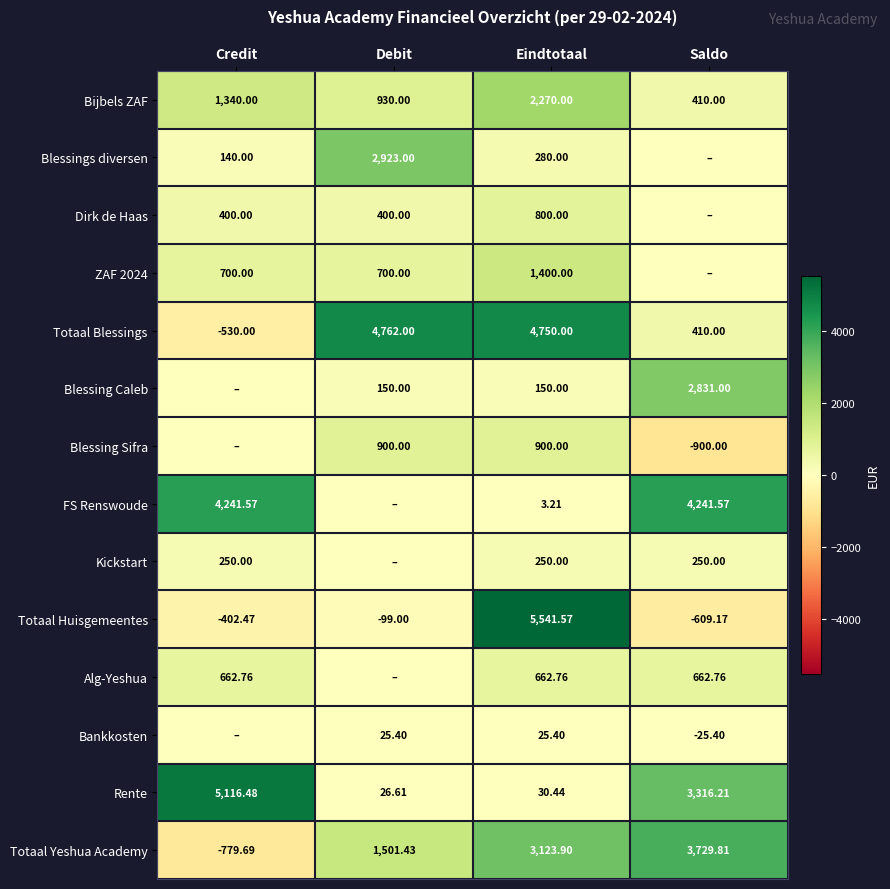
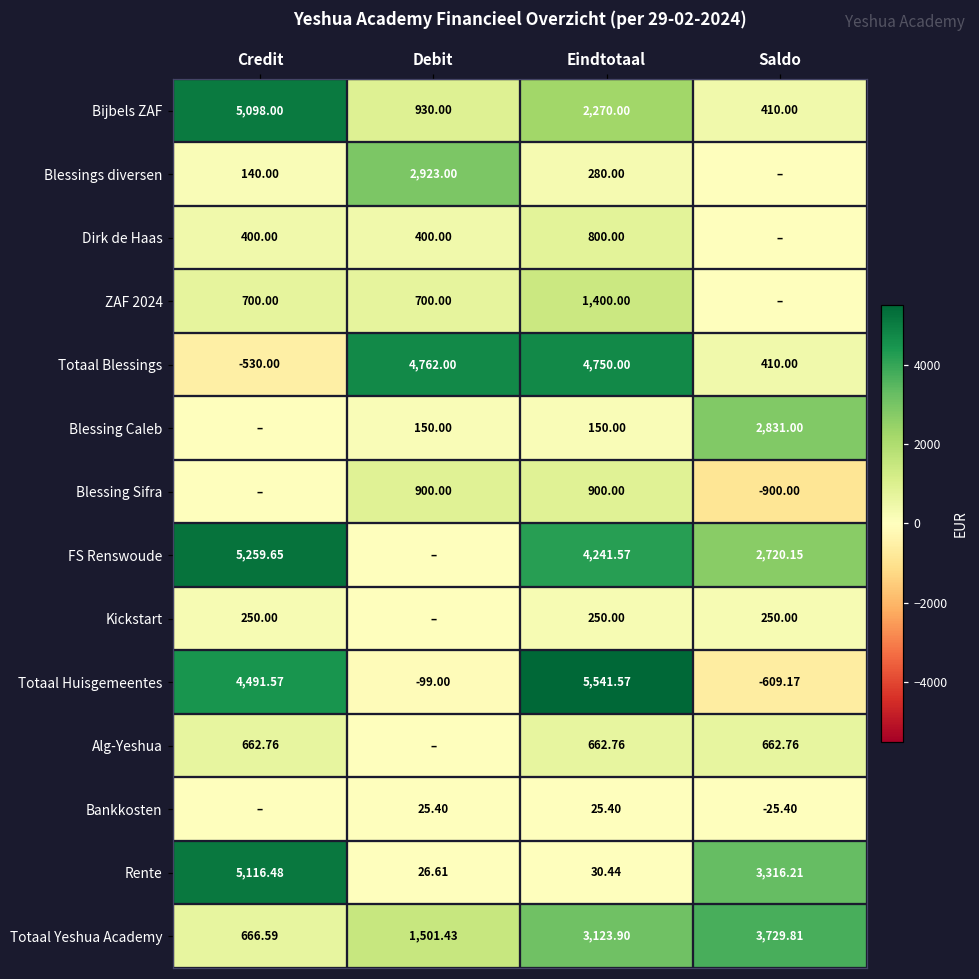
Bijbels ZAF, Credit: 1,340.00 -> 5,098.00
FS Renswoude, Credit: 4,241.57 -> 5,259.65
FS Renswoude, Eindtotaal: 3.21 -> 4,241.57
FS Renswoude, Saldo: 4,241.57 -> 2,720.15
Totaal Huisgemeentes, Credit: -402.47 -> 4,491.57
Totaal Yeshua Academy, Credit: -779.69 -> 666.59
